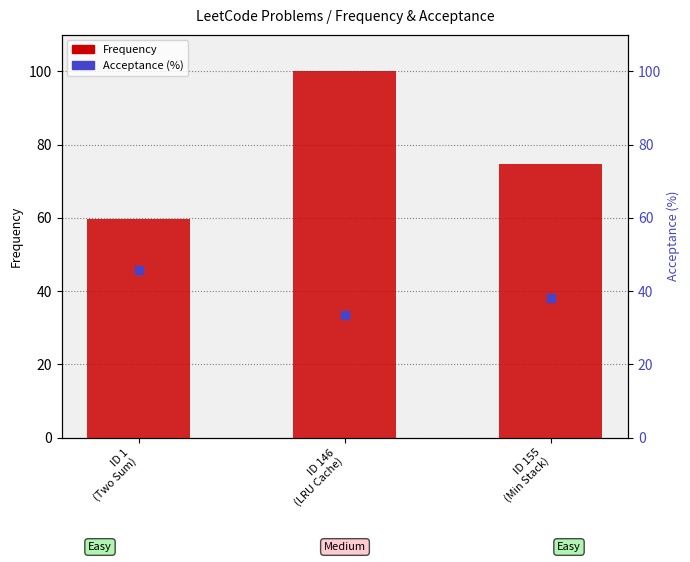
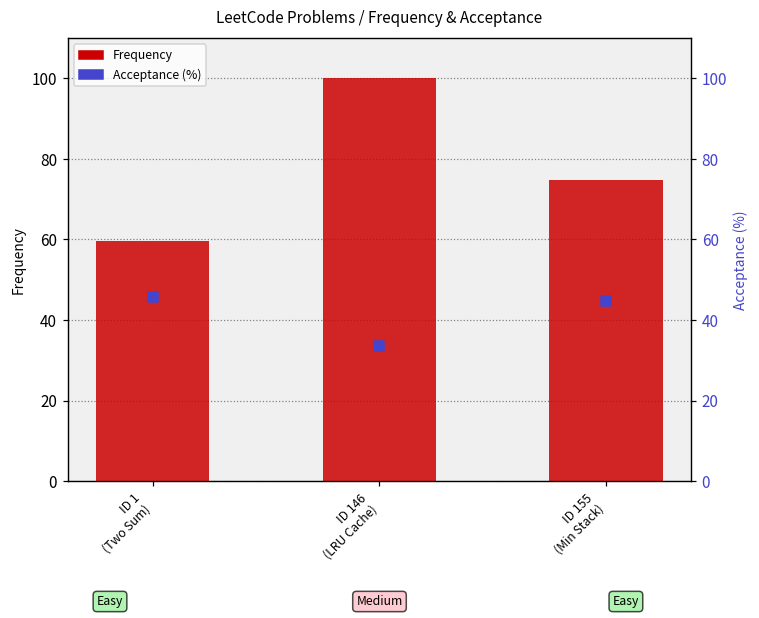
Acceptance (%), ID 155 (Min Stack): 38 -> 45
